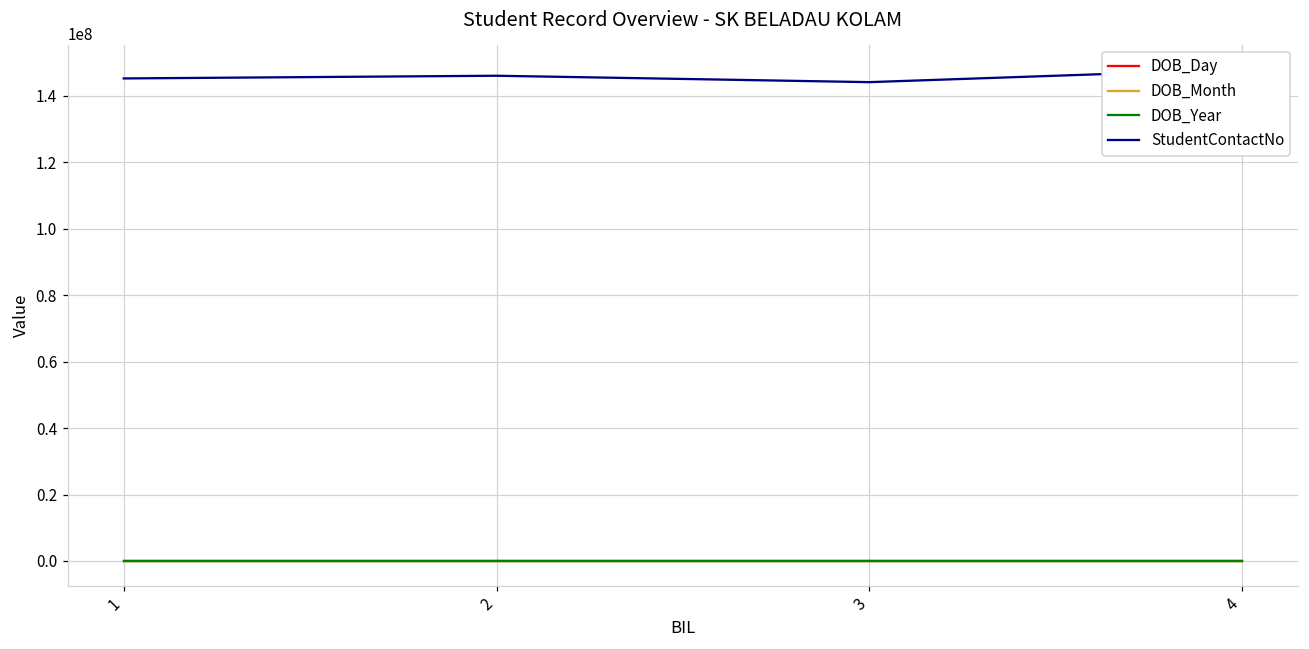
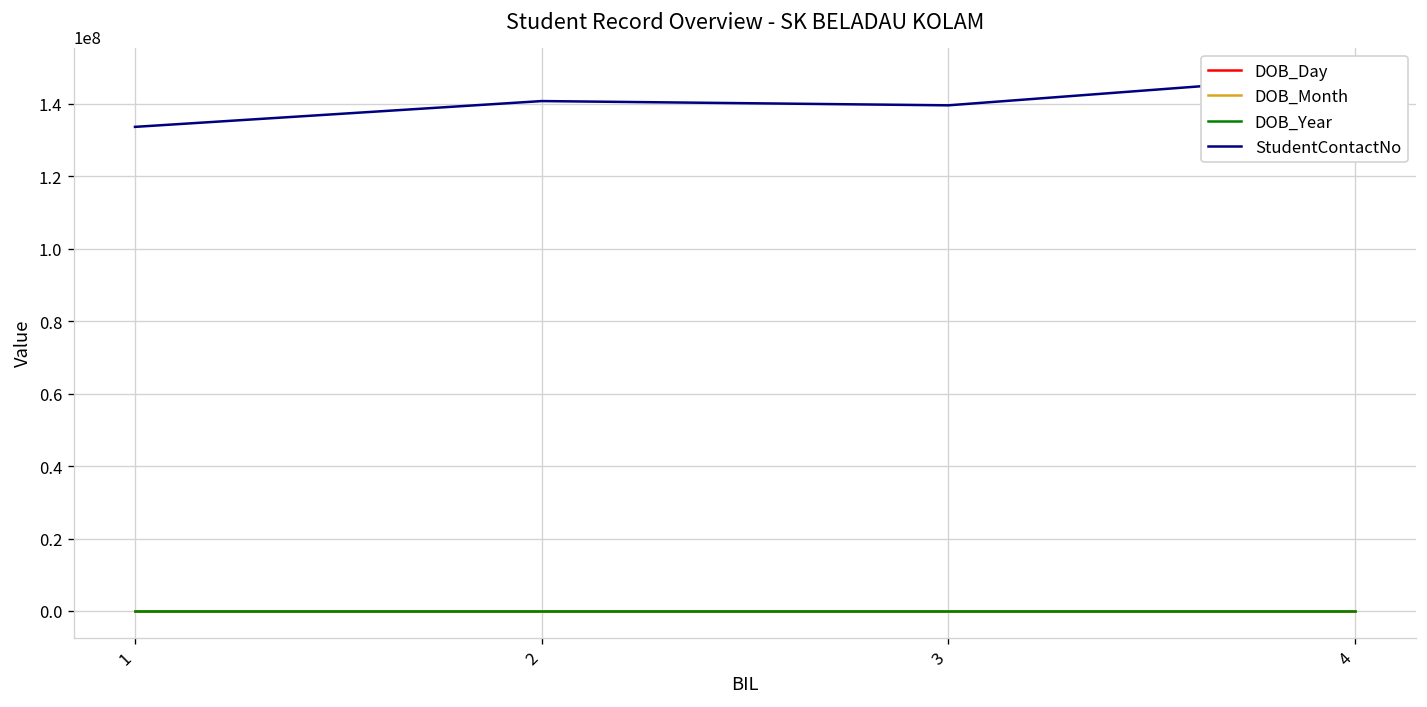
StudentContactNo, 1: 145000000 -> 134000000
StudentContactNo, 2: 146000000 -> 141000000
StudentContactNo, 3: 144000000 -> 140000000
